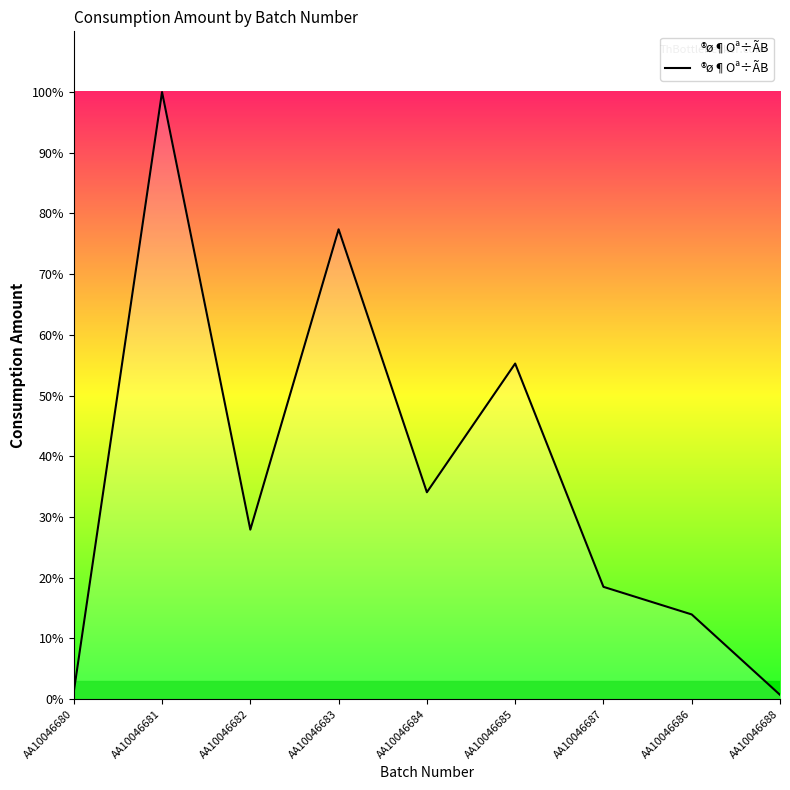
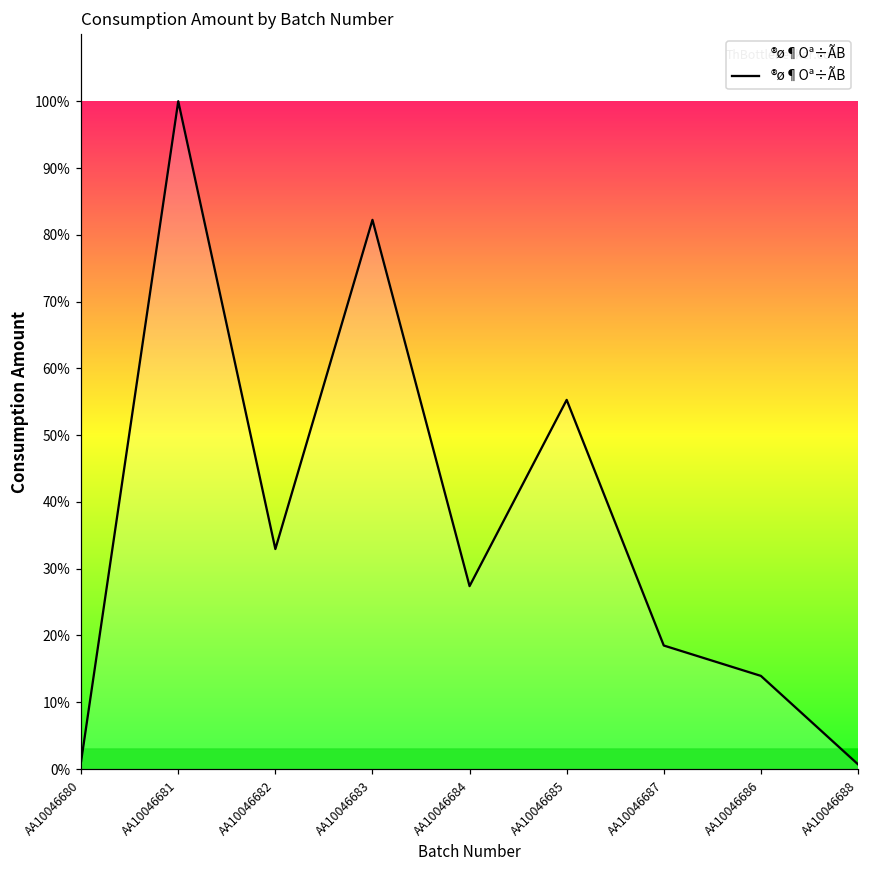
AA10046682: 28% -> 33%
AA10046683: 77% -> 82%
AA10046684: 34% -> 27%
